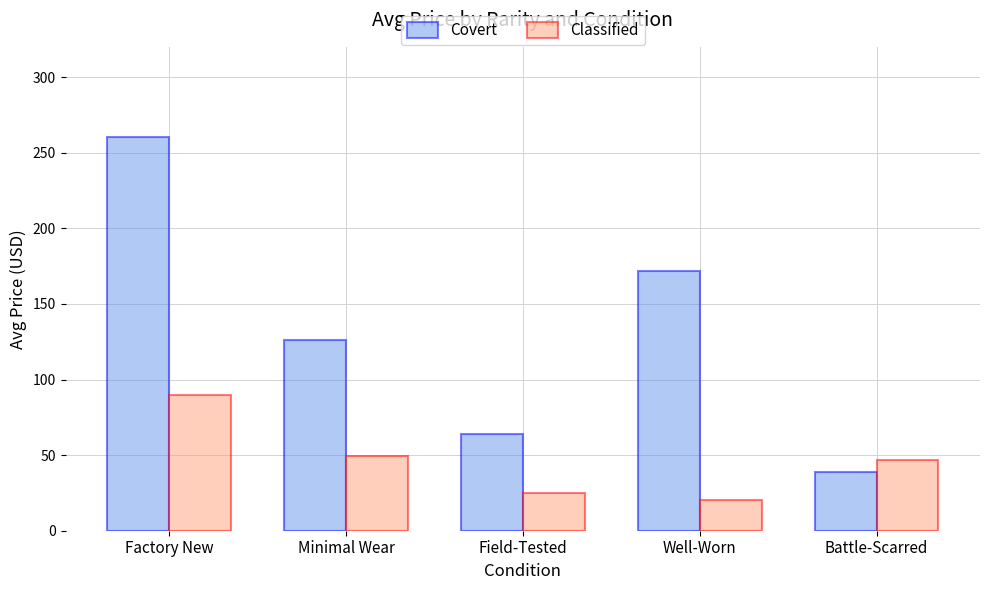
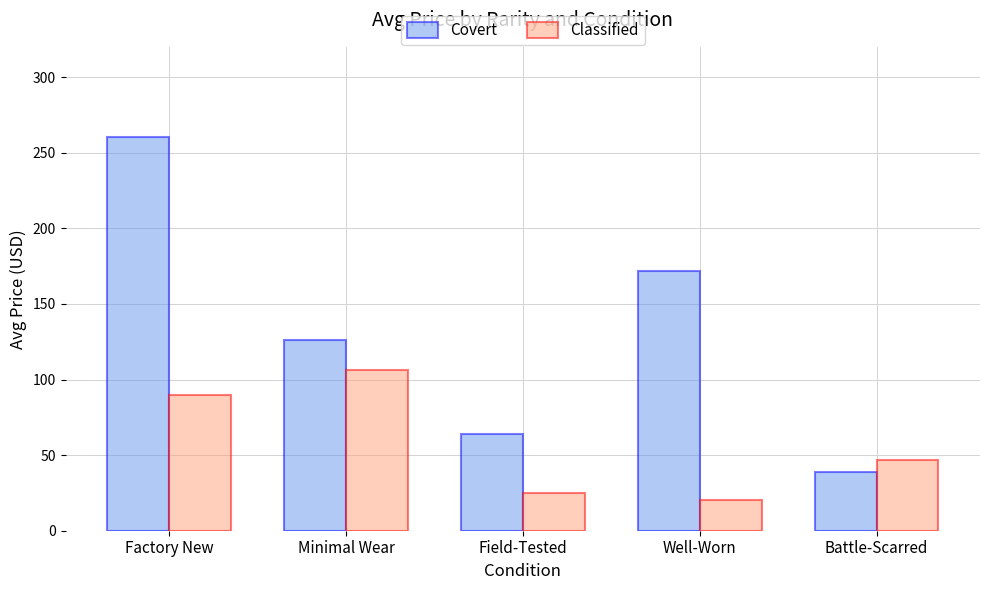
Classified, Minimal Wear: 49 -> 106
